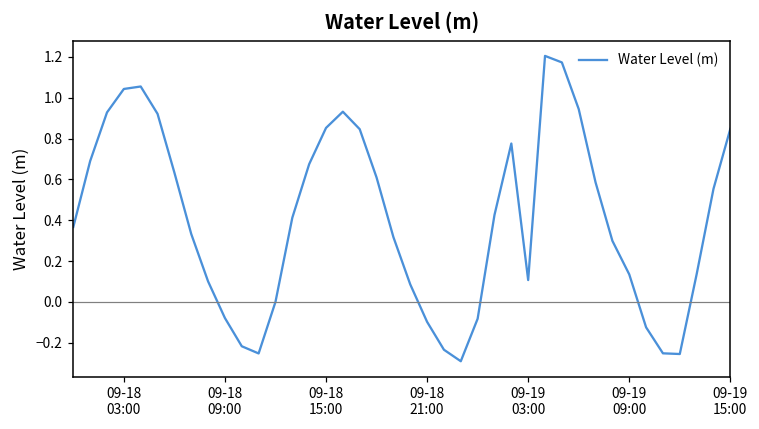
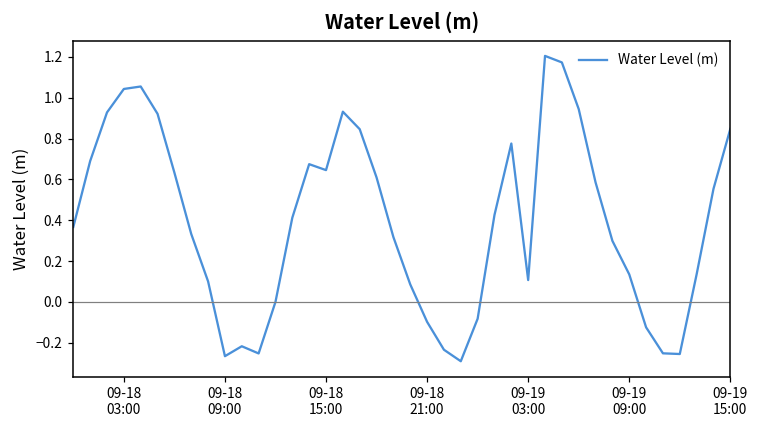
09-18 09:00: -0.08 -> -0.27
09-18 15:00: 0.85 -> 0.65
